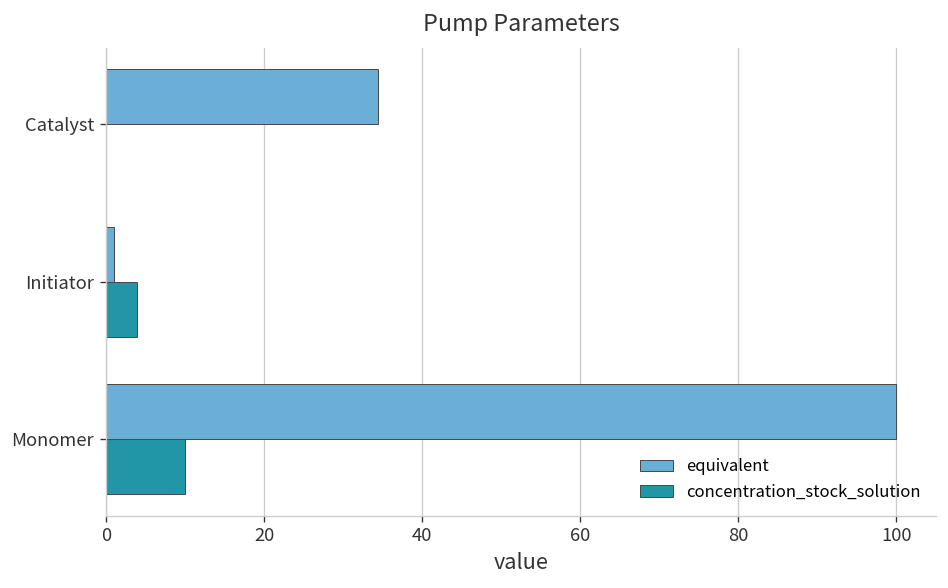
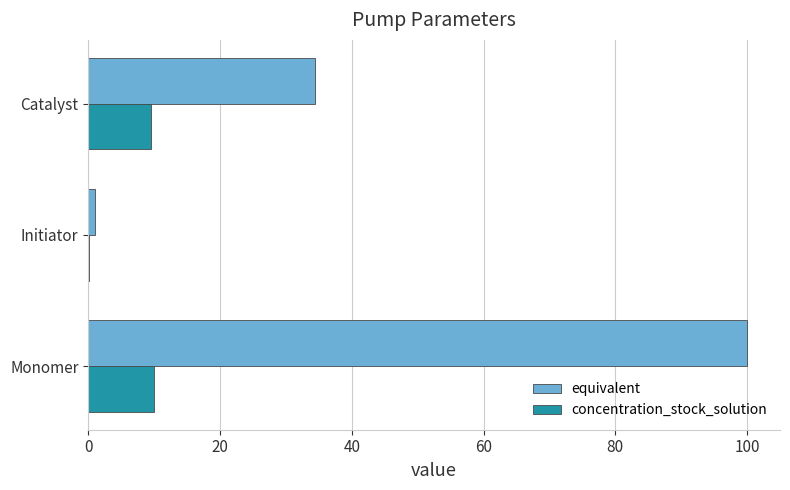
concentration_stock_solution, Catalyst: 0 -> 10
concentration_stock_solution, Initiator: 4 -> 0
